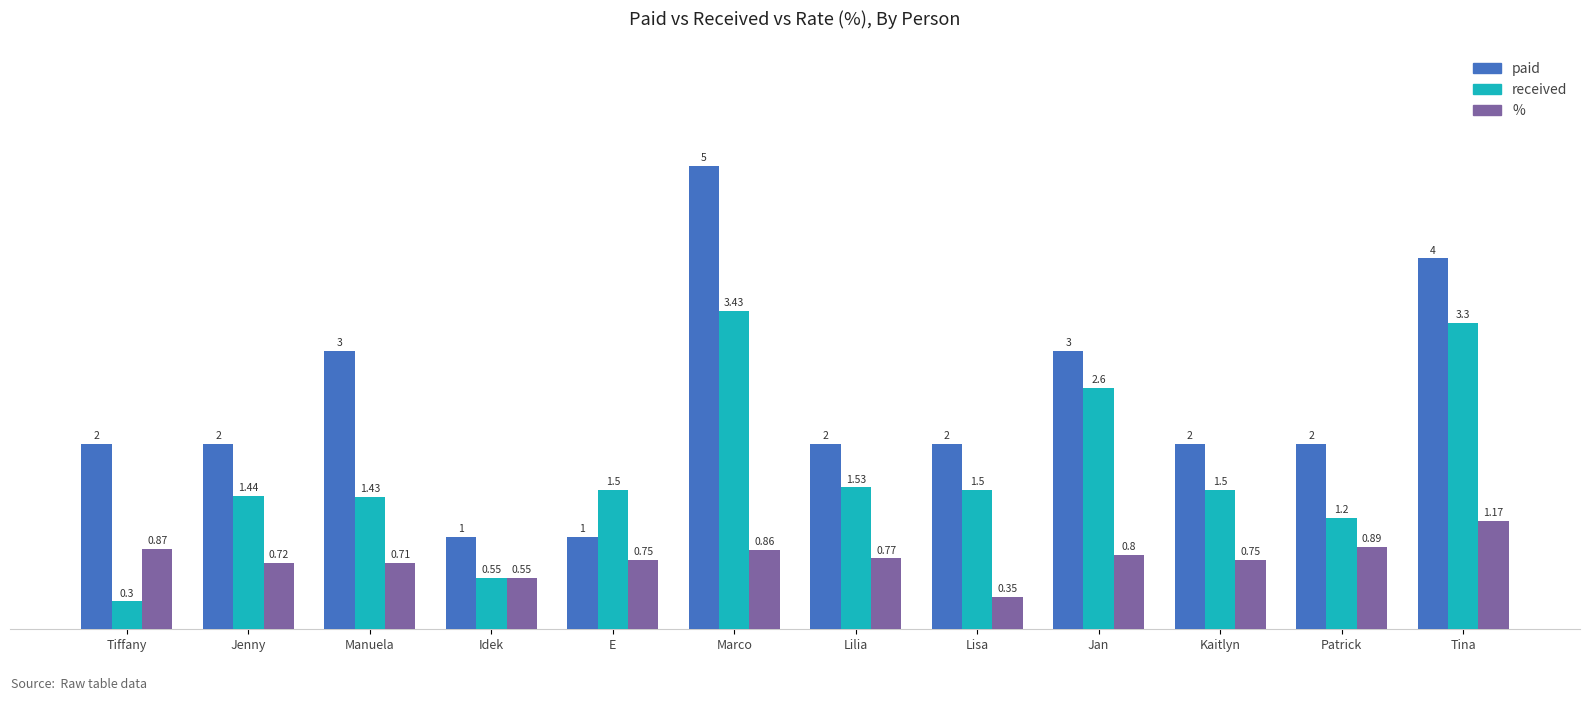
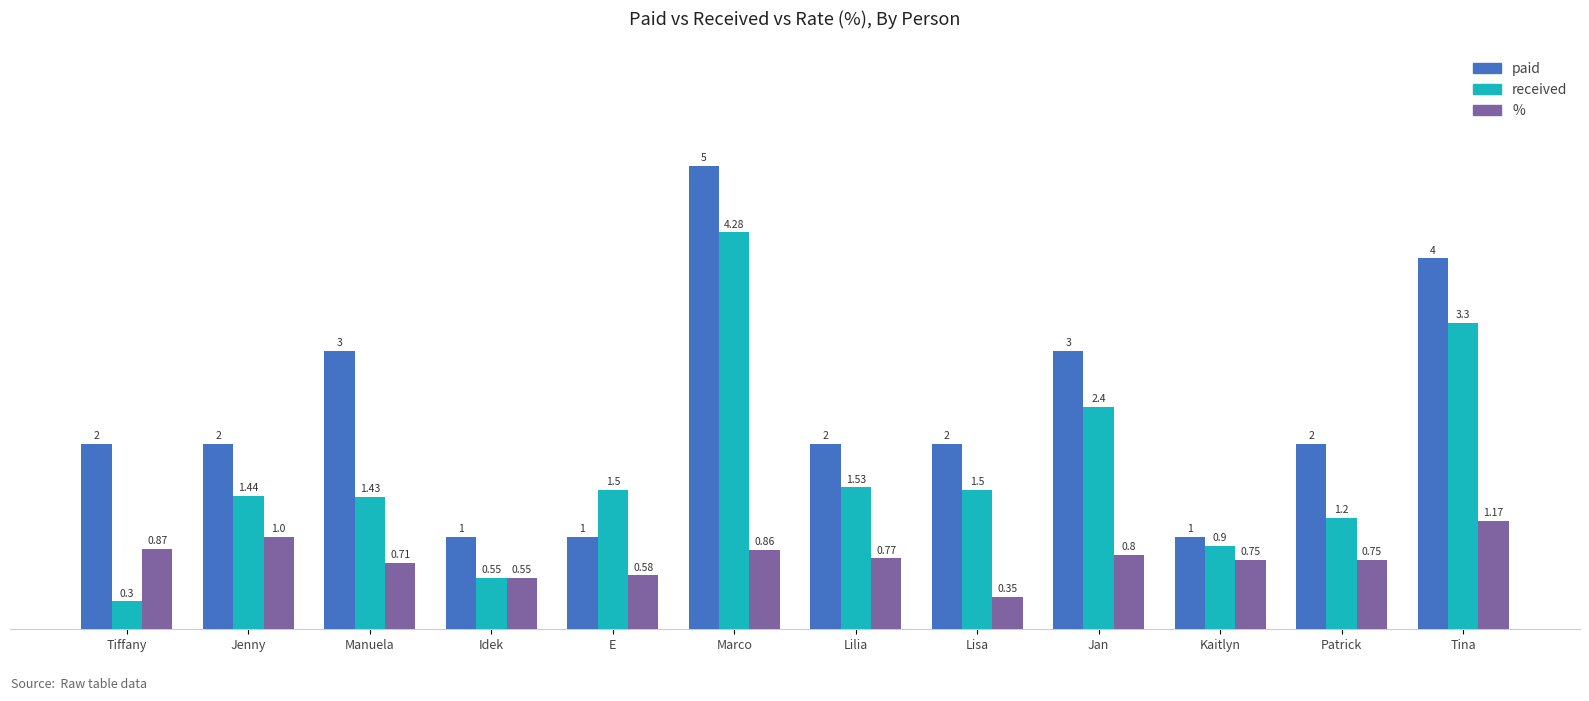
%, Jenny: 0.72 -> 1.0
%, E: 0.75 -> 0.58
received, Marco: 3.43 -> 4.28
received, Jan: 2.6 -> 2.4
paid, Kaitlyn: 2 -> 1
received, Kaitlyn: 1.5 -> 0.9
%, Patrick: 0.89 -> 0.75
